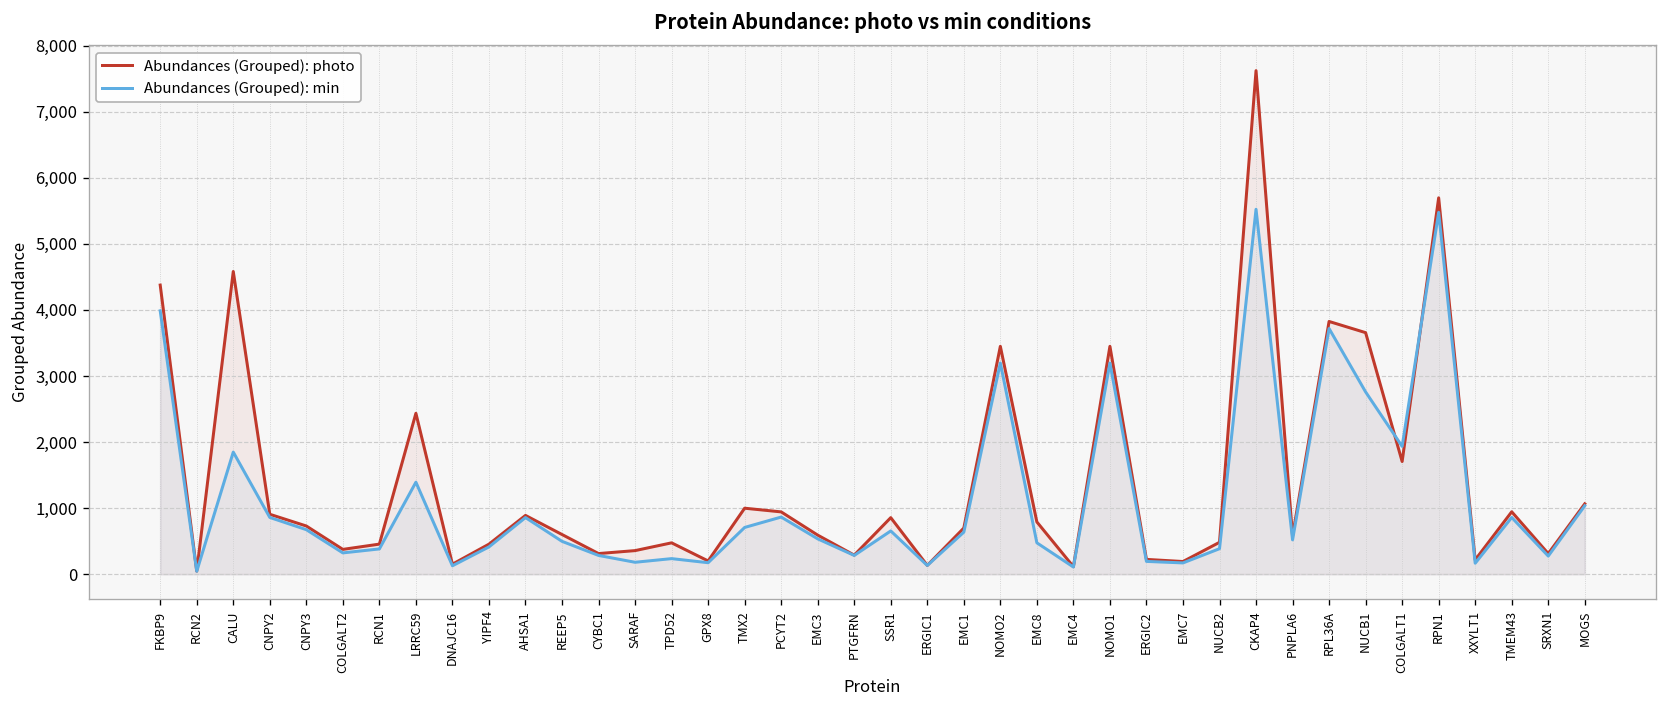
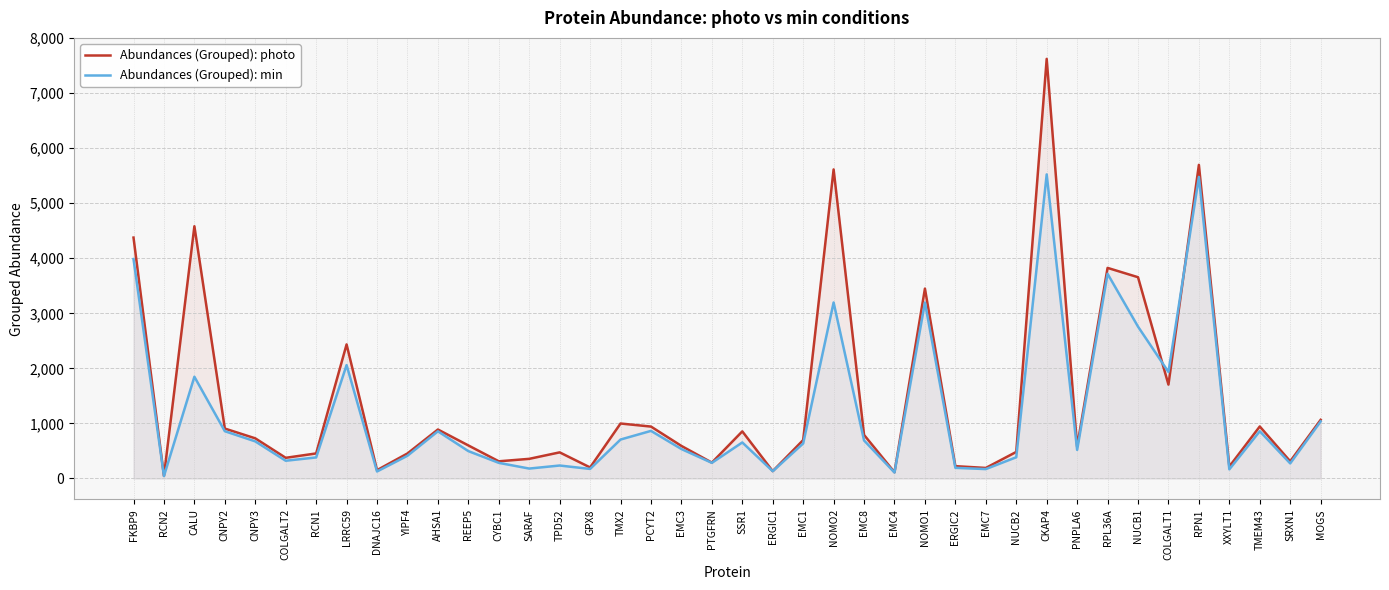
Abundances (Grouped): min, LRRC59: 1,400 -> 2,100
Abundances (Grouped): photo, NOMO2: 3,400 -> 5,600
Abundances (Grouped): min, EMC8: 500 -> 700
